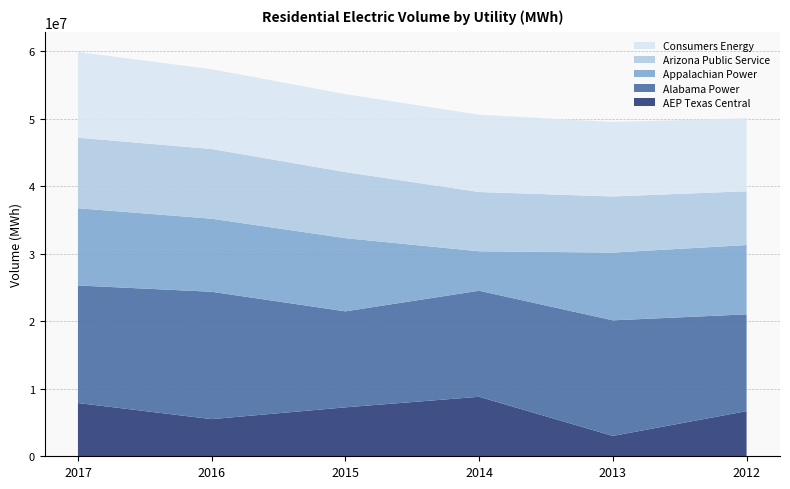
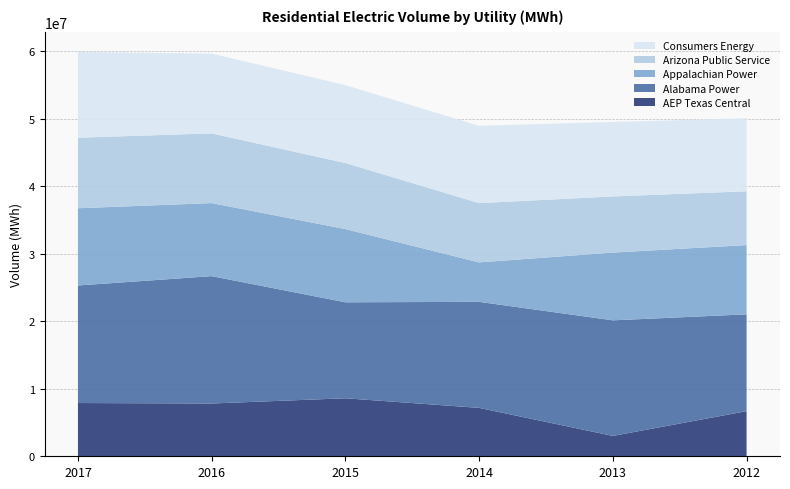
AEP Texas Central, 2016: 6000000 -> 8000000
AEP Texas Central, 2015: 7000000 -> 9000000
AEP Texas Central, 2014: 9000000 -> 7000000
